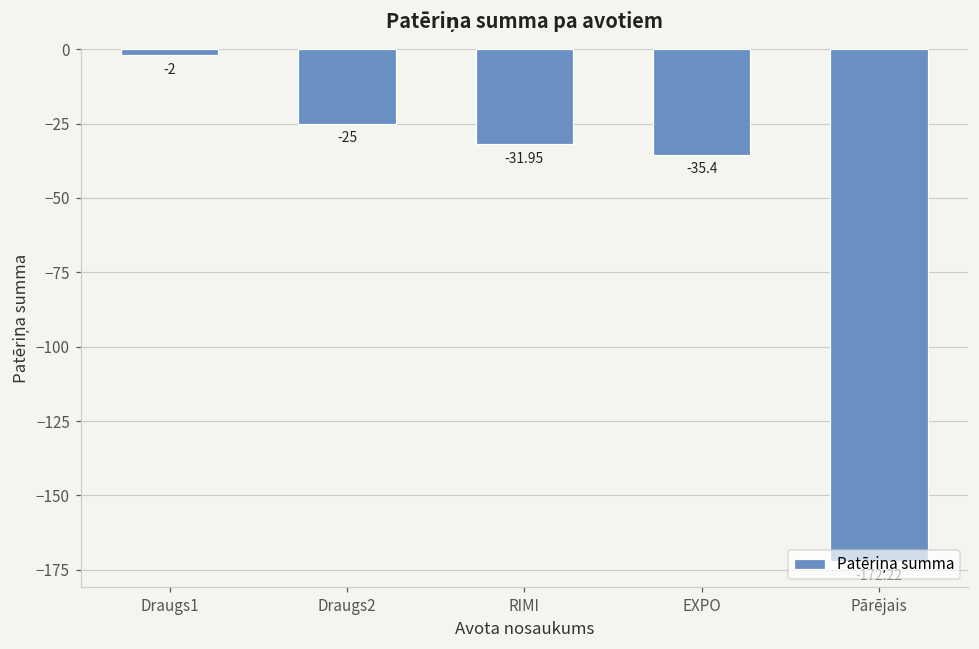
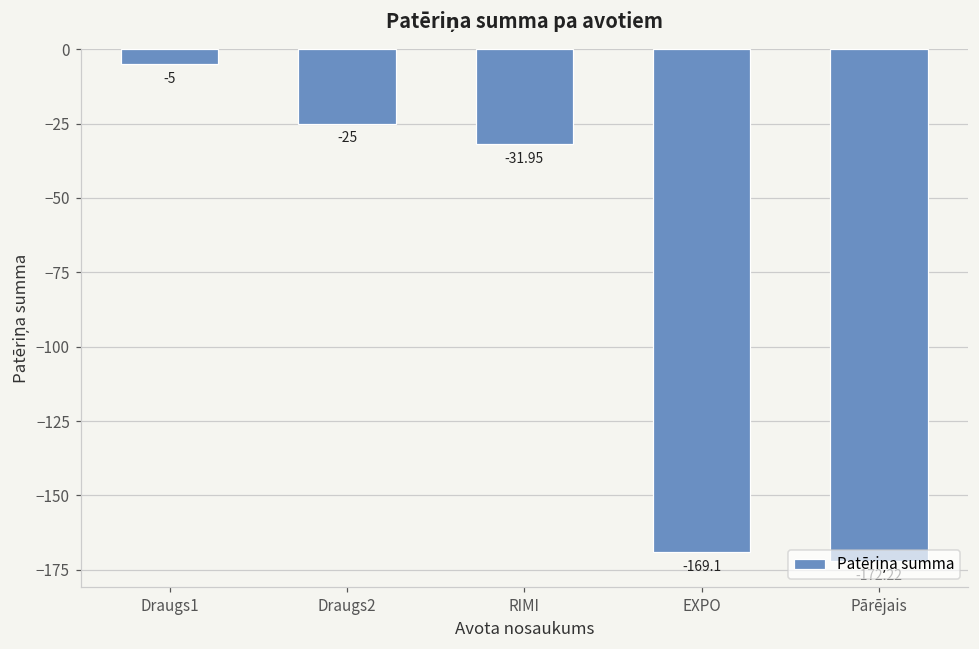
Draugs1: -2 -> -5
EXPO: -35.4 -> -169.1
